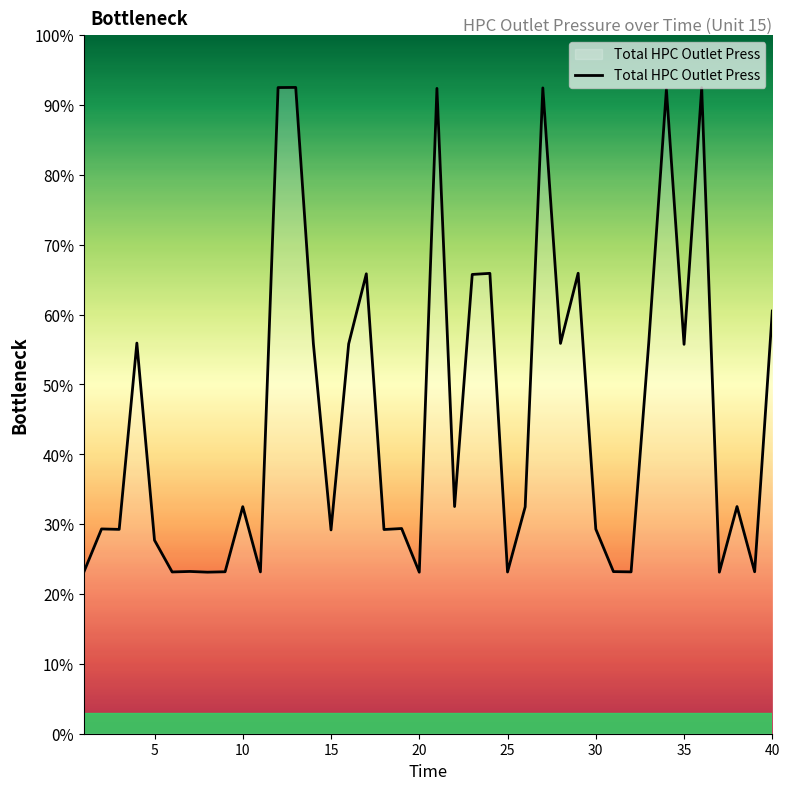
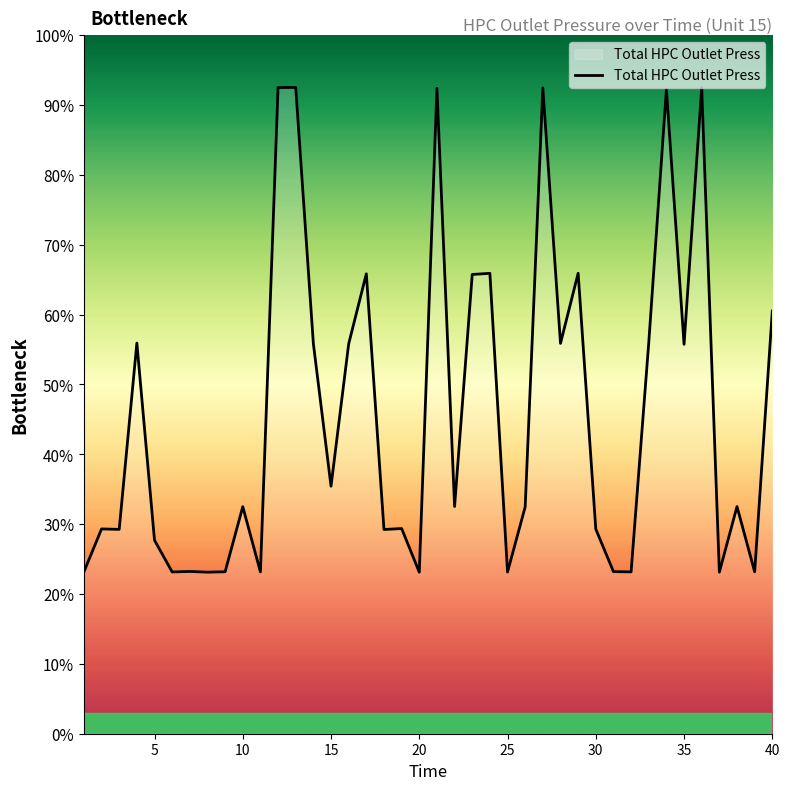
15: 29% -> 35%
